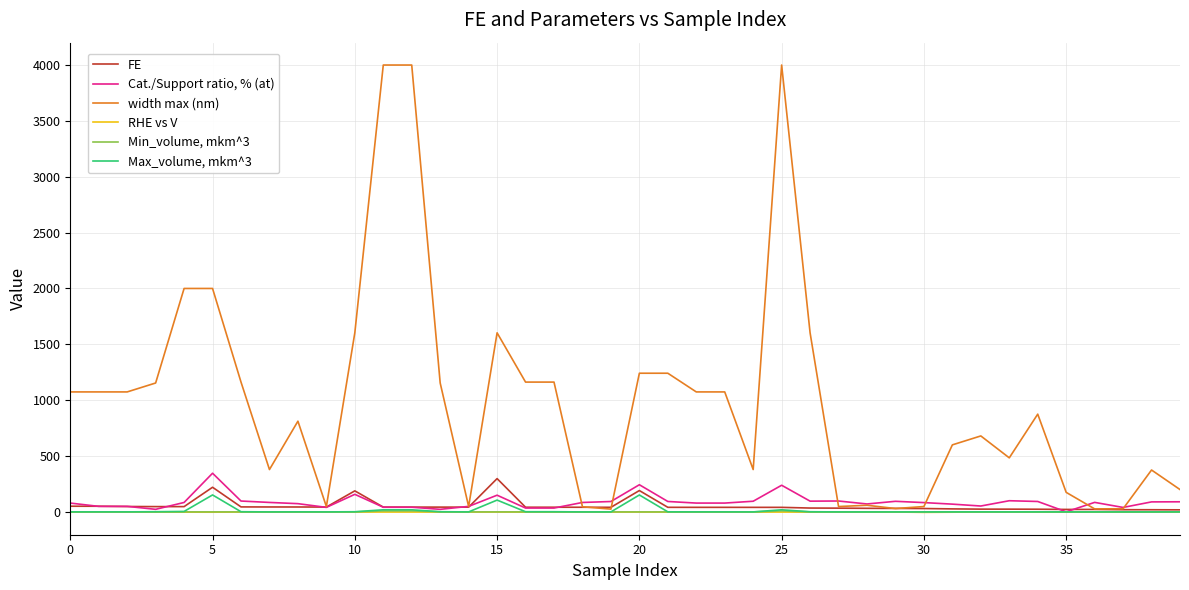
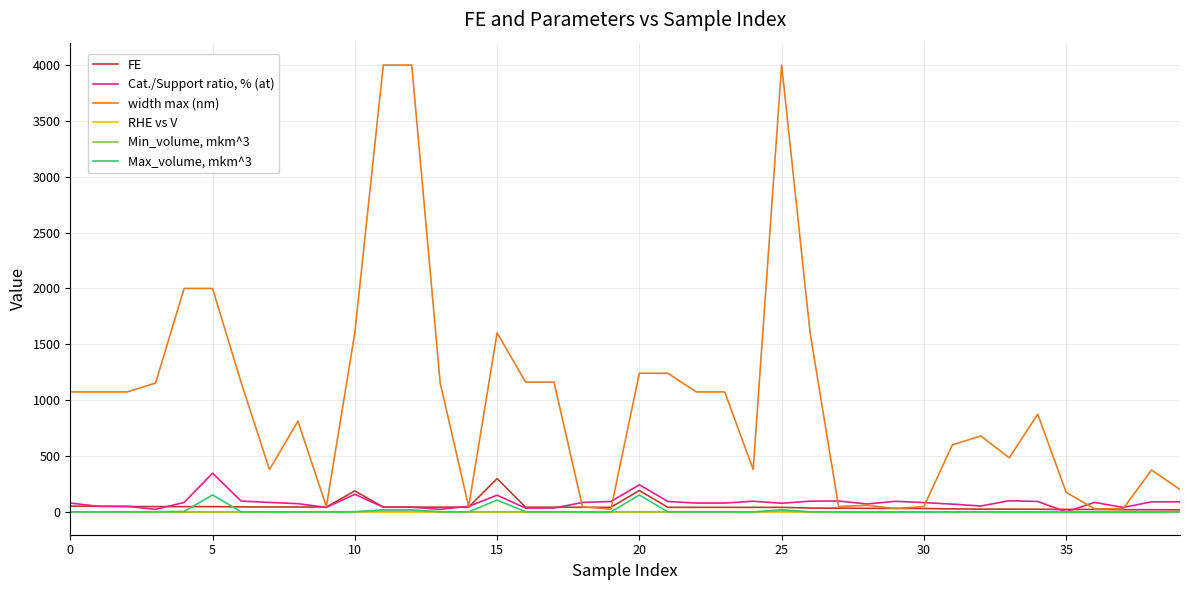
FE, 5: 220 -> 50
Cat./Support ratio, % (at), 25: 240 -> 80
